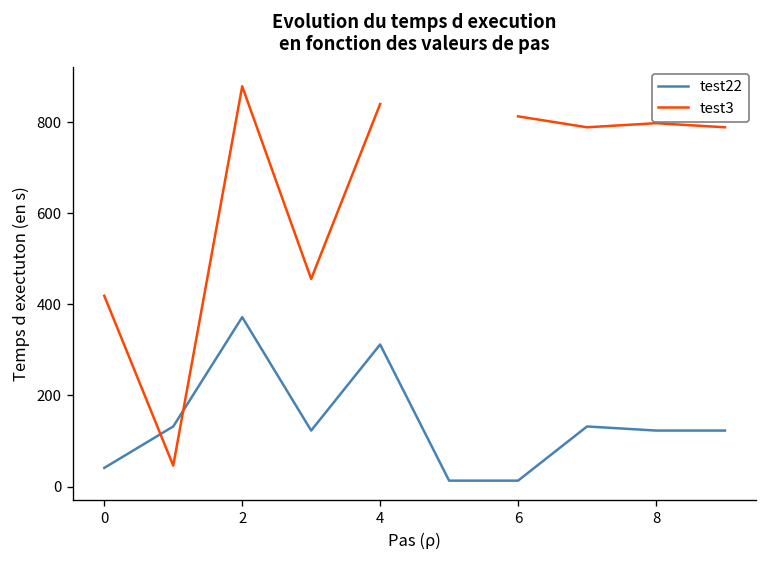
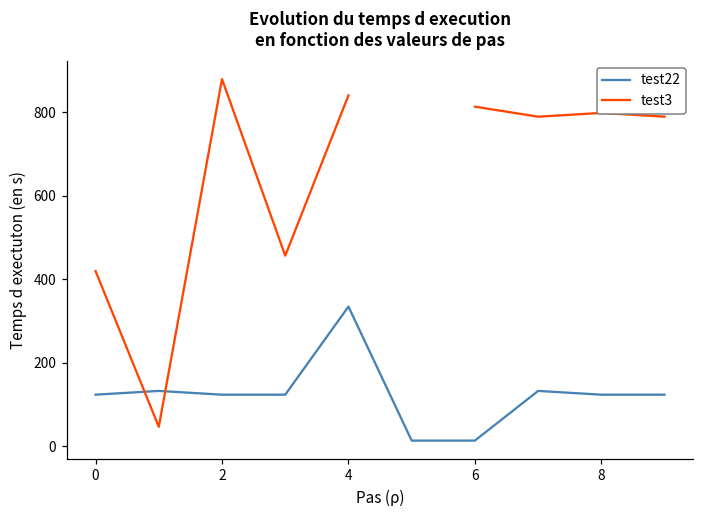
test22, 0: 40 -> 120
test22, 2: 370 -> 120
test22, 4: 310 -> 330
